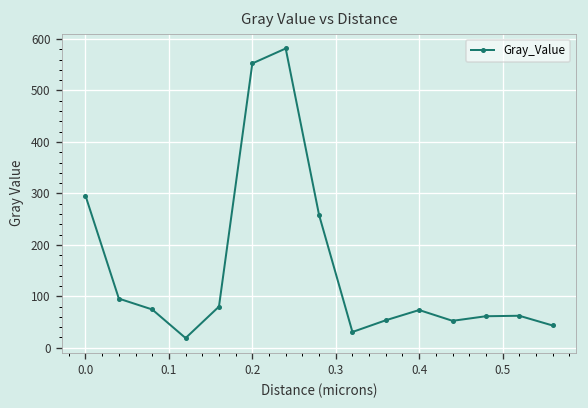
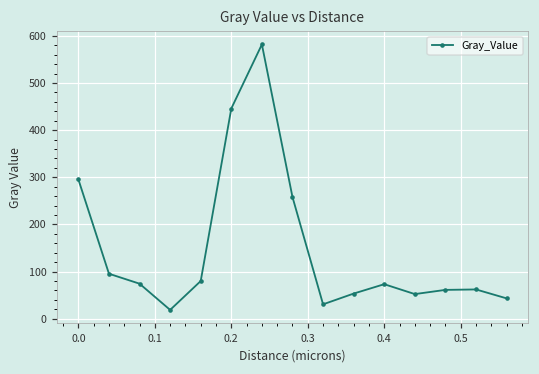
0.2: 550 -> 450
